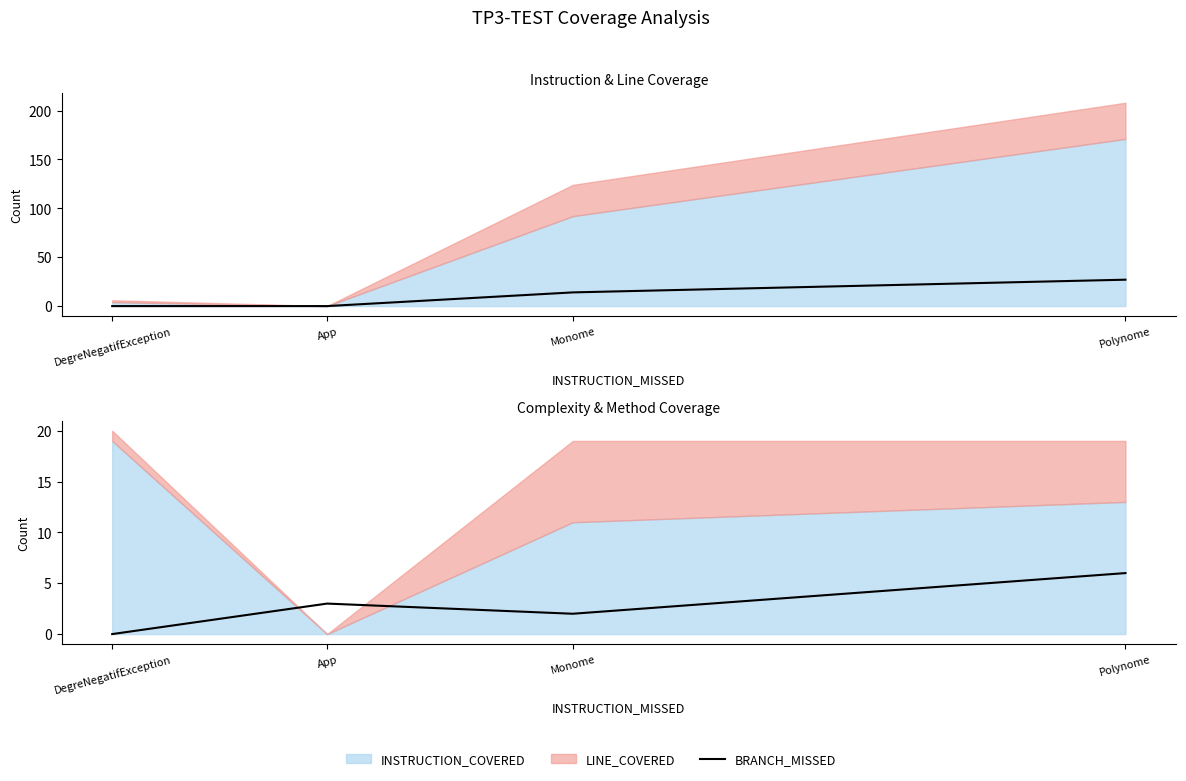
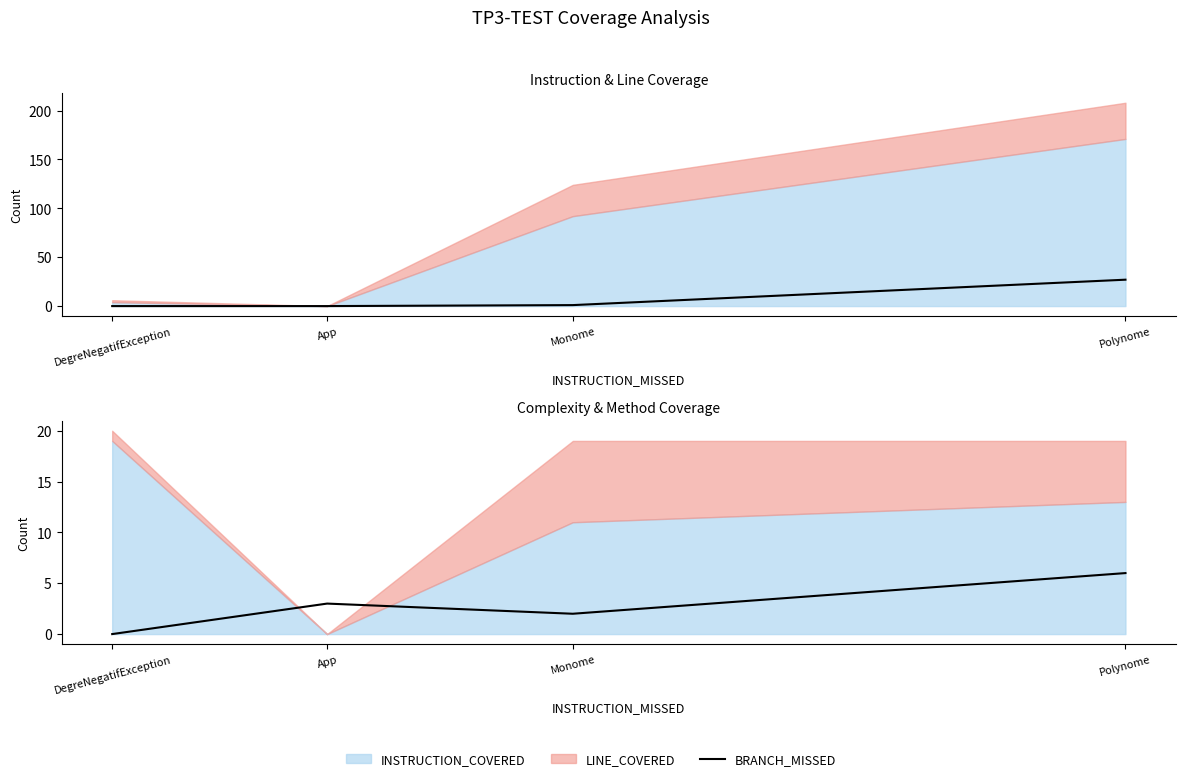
Instruction & Line Coverage, BRANCH_MISSED, Monome: 10 -> 0
